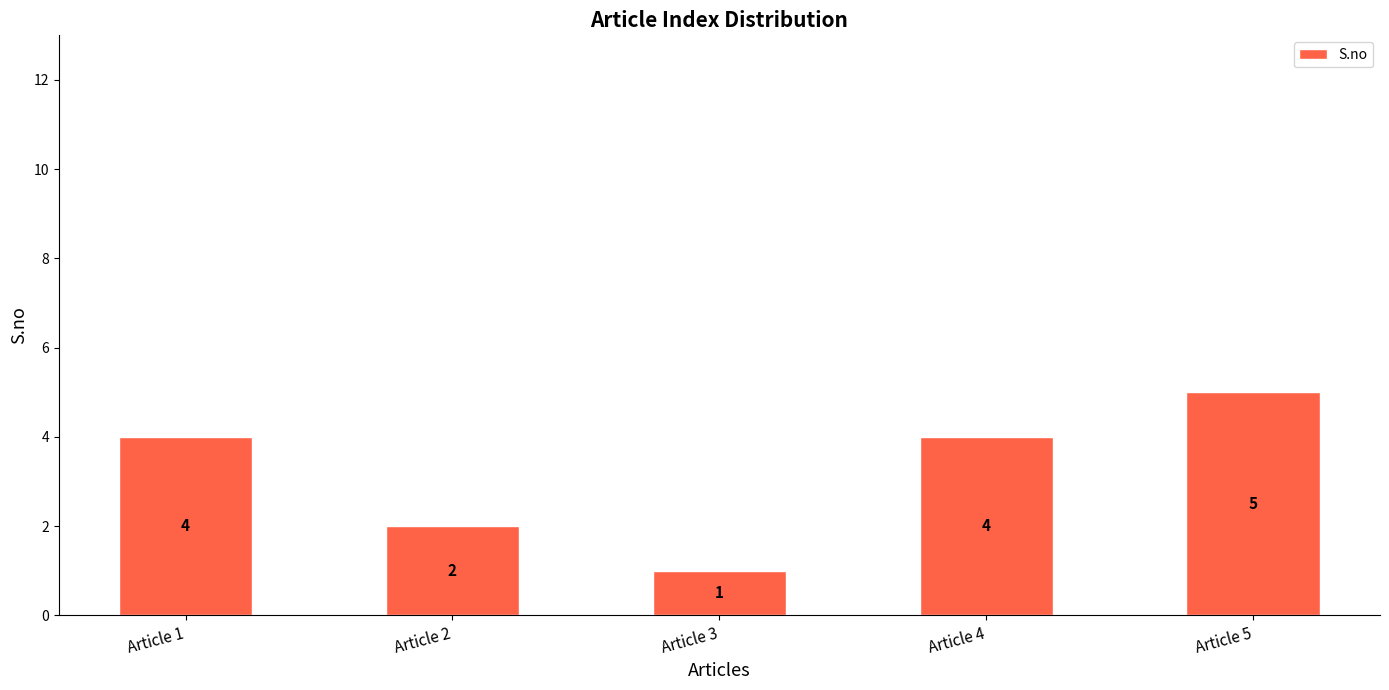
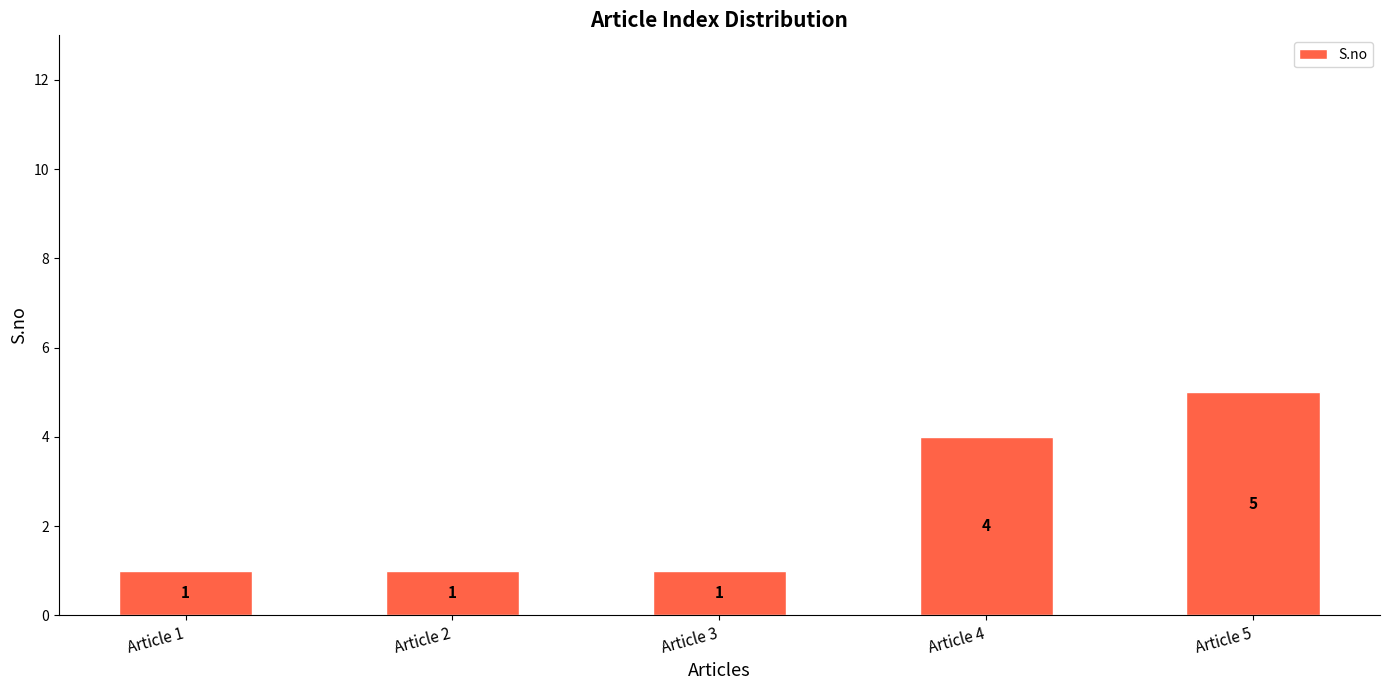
Article 1: 4 -> 1
Article 2: 2 -> 1
